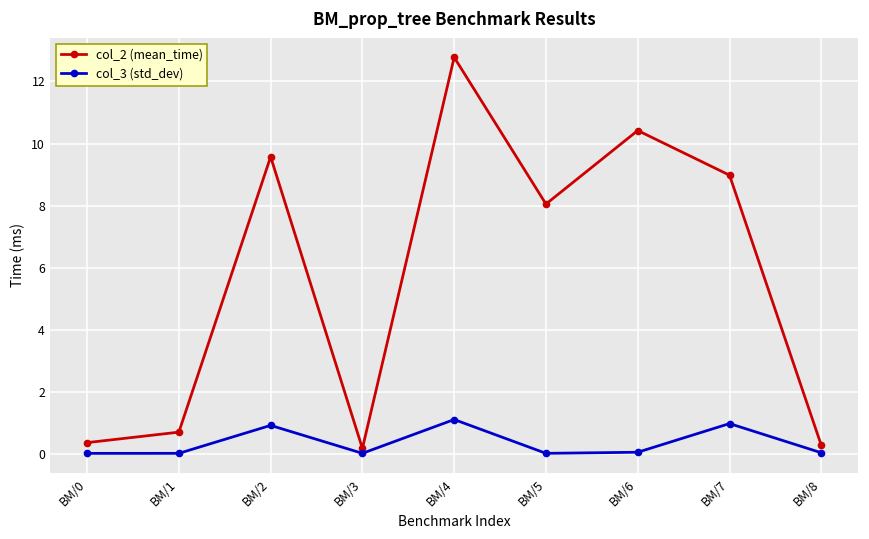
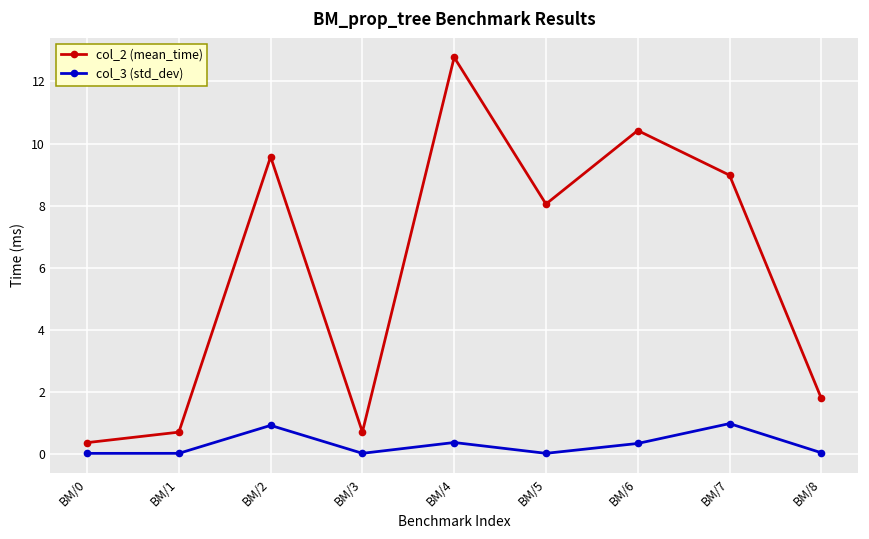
col_2 (mean_time), BM/3: 0.2 -> 0.7
col_3 (std_dev), BM/4: 1.1 -> 0.4
col_3 (std_dev), BM/6: 0.1 -> 0.3
col_2 (mean_time), BM/8: 0.3 -> 1.8
